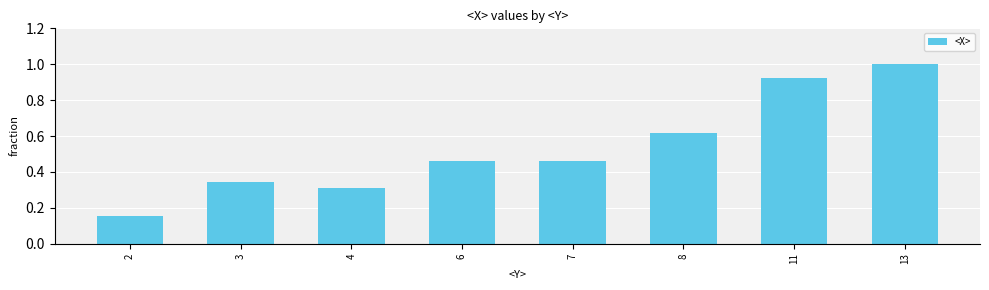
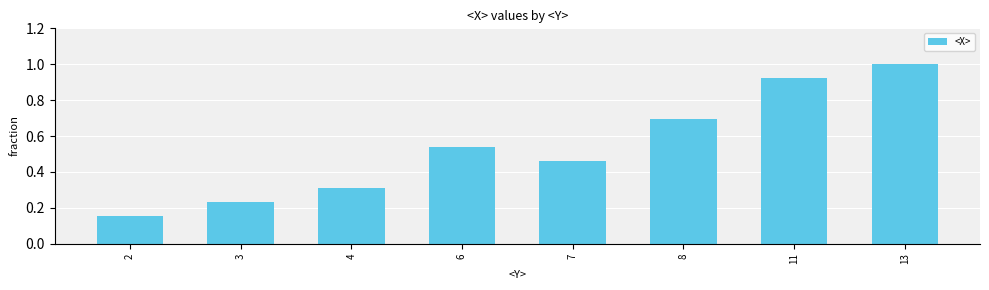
3: 0.35 -> 0.23
6: 0.46 -> 0.54
8: 0.62 -> 0.69
